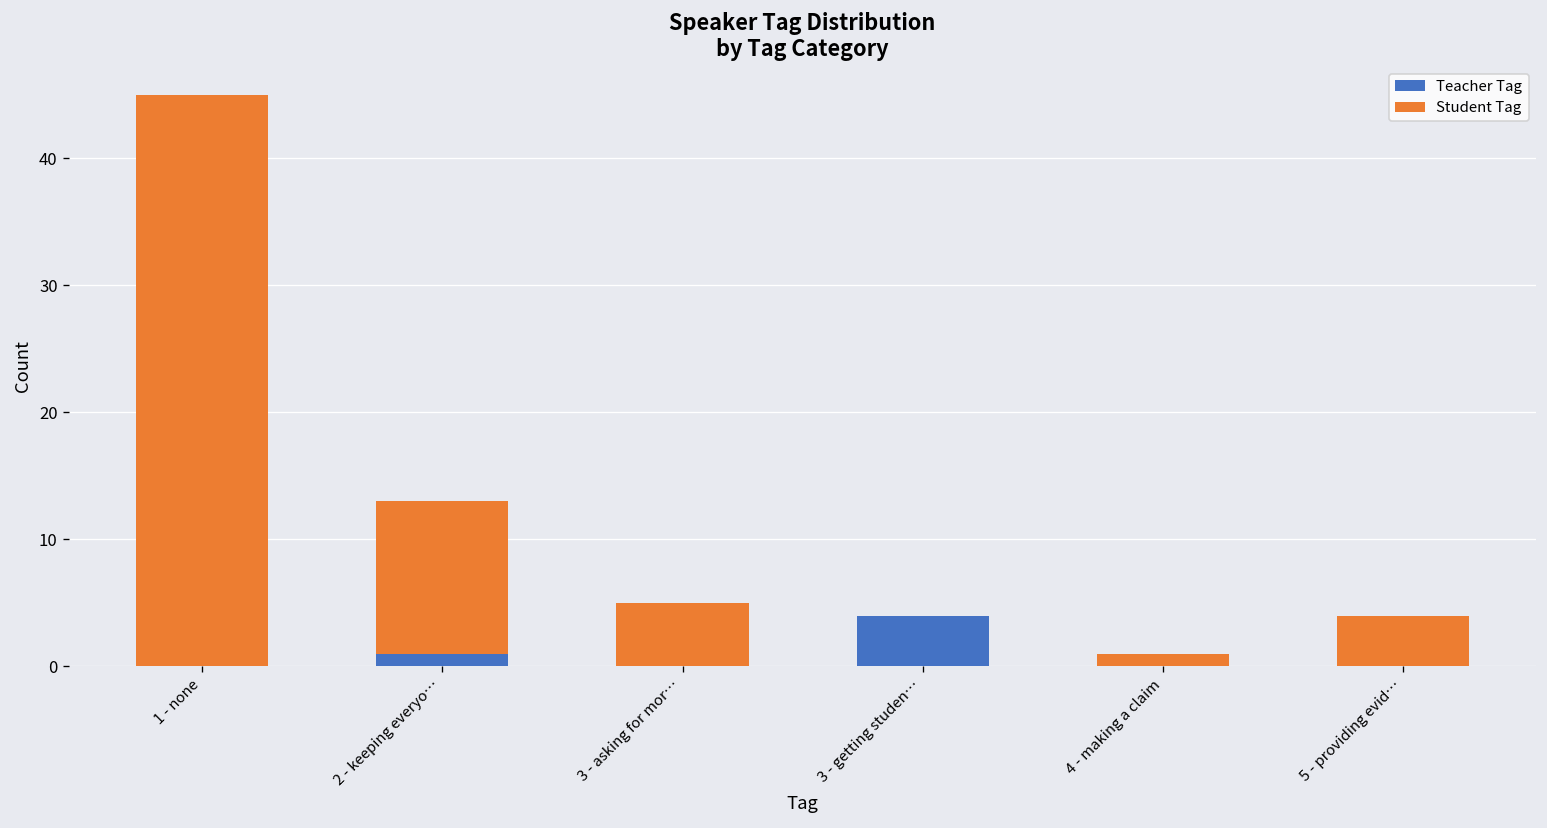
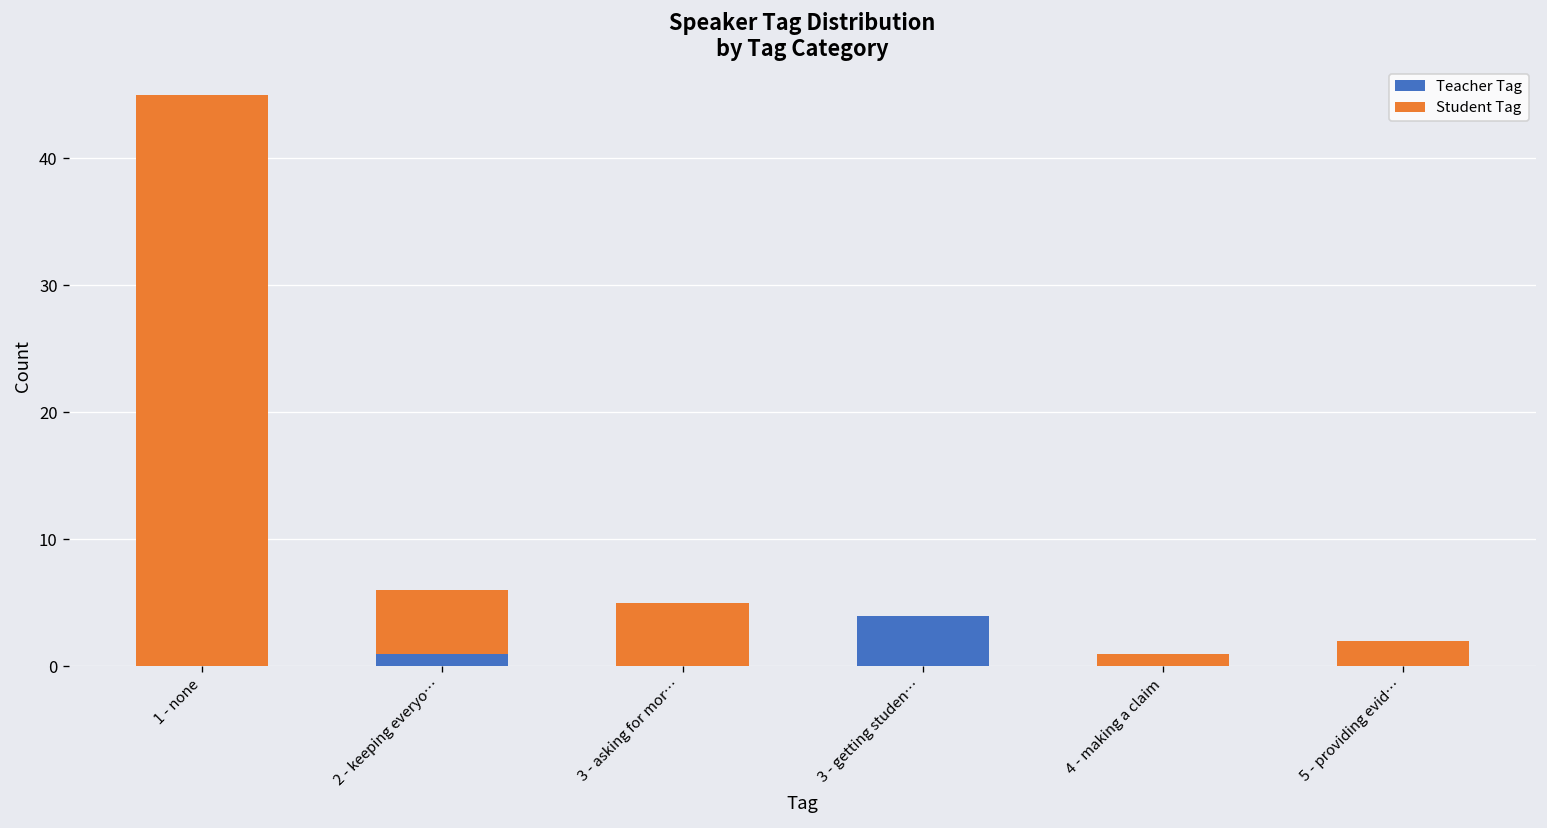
Student Tag, 2 - keeping everyo…: 12 -> 5
Student Tag, 5 - providing evid…: 4 -> 2
